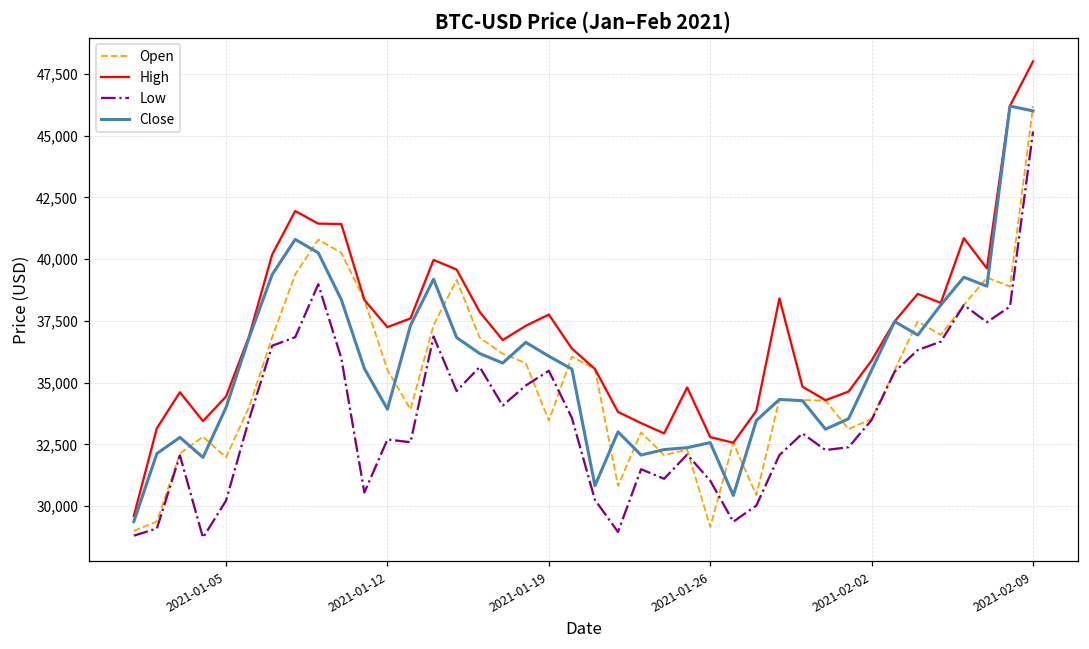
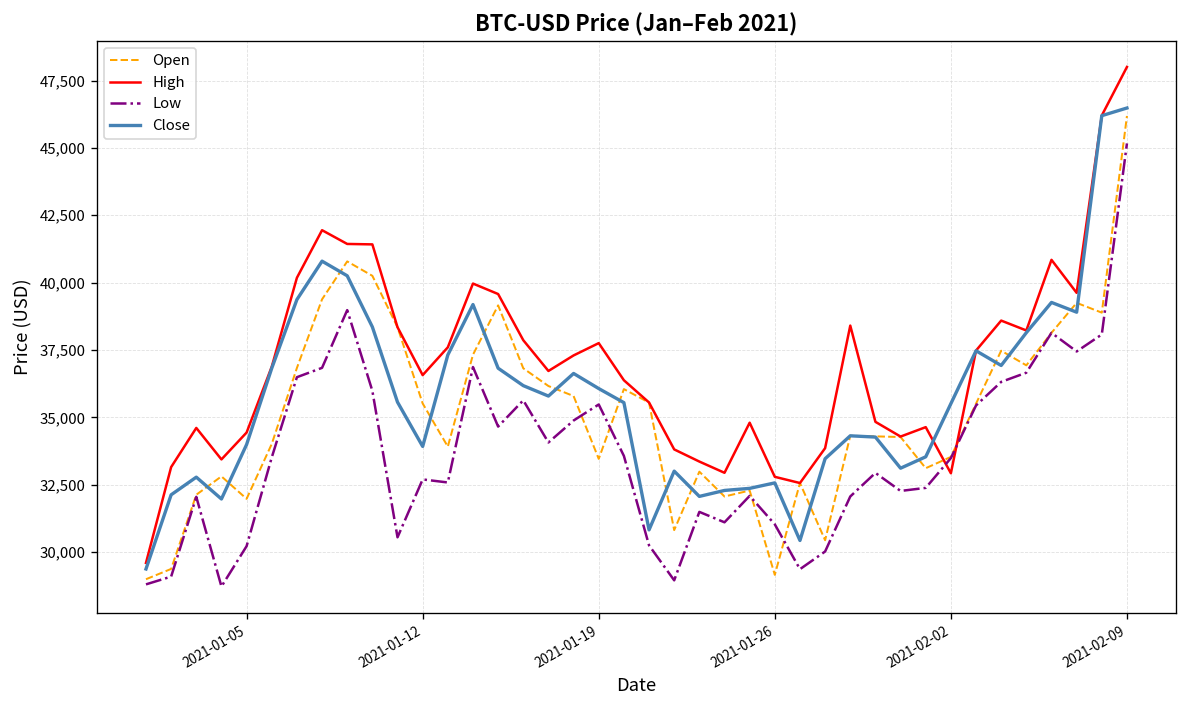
High, 2021-01-12: 37,200 -> 36,600
High, 2021-02-02: 35,900 -> 32,900
Close, 2021-02-09: 46,000 -> 46,500
